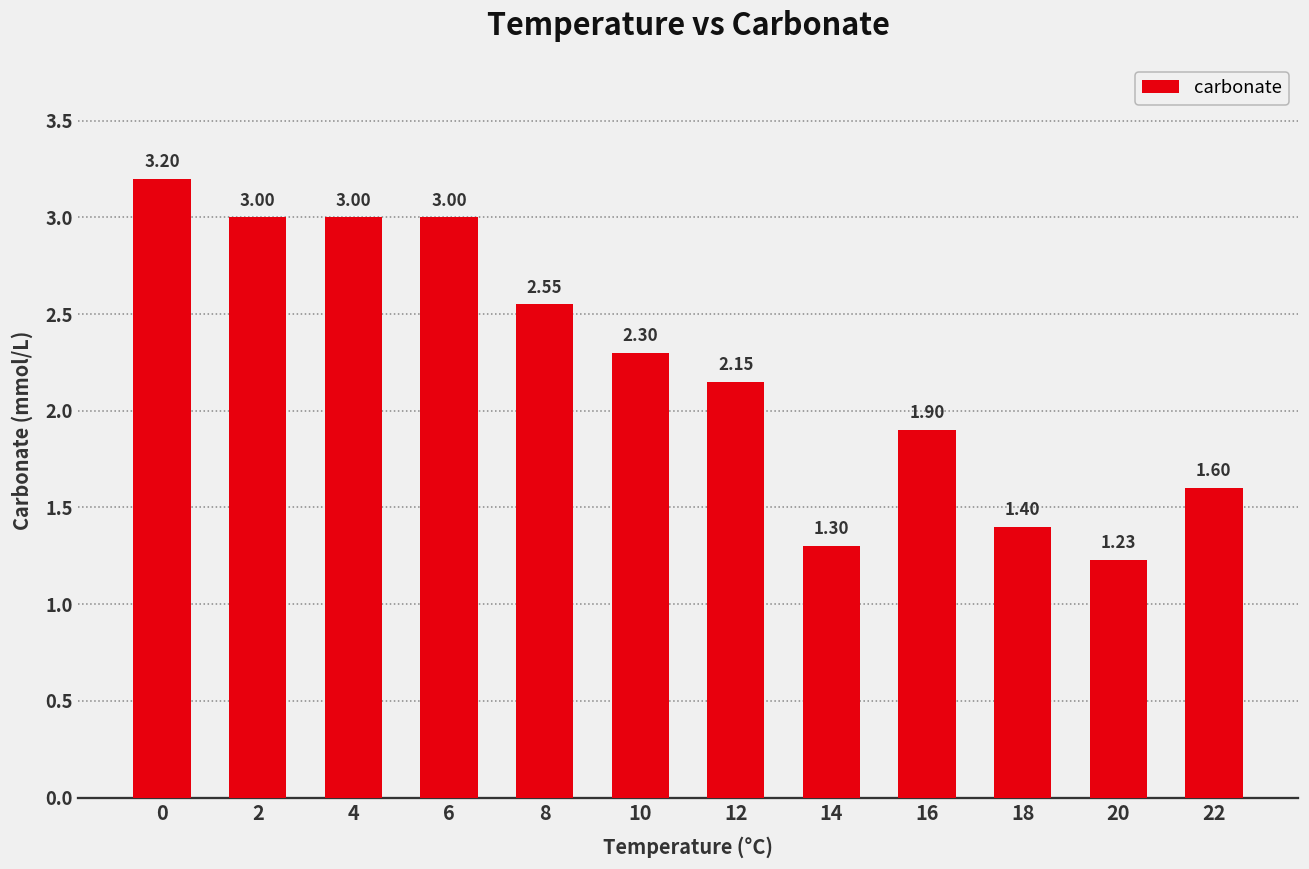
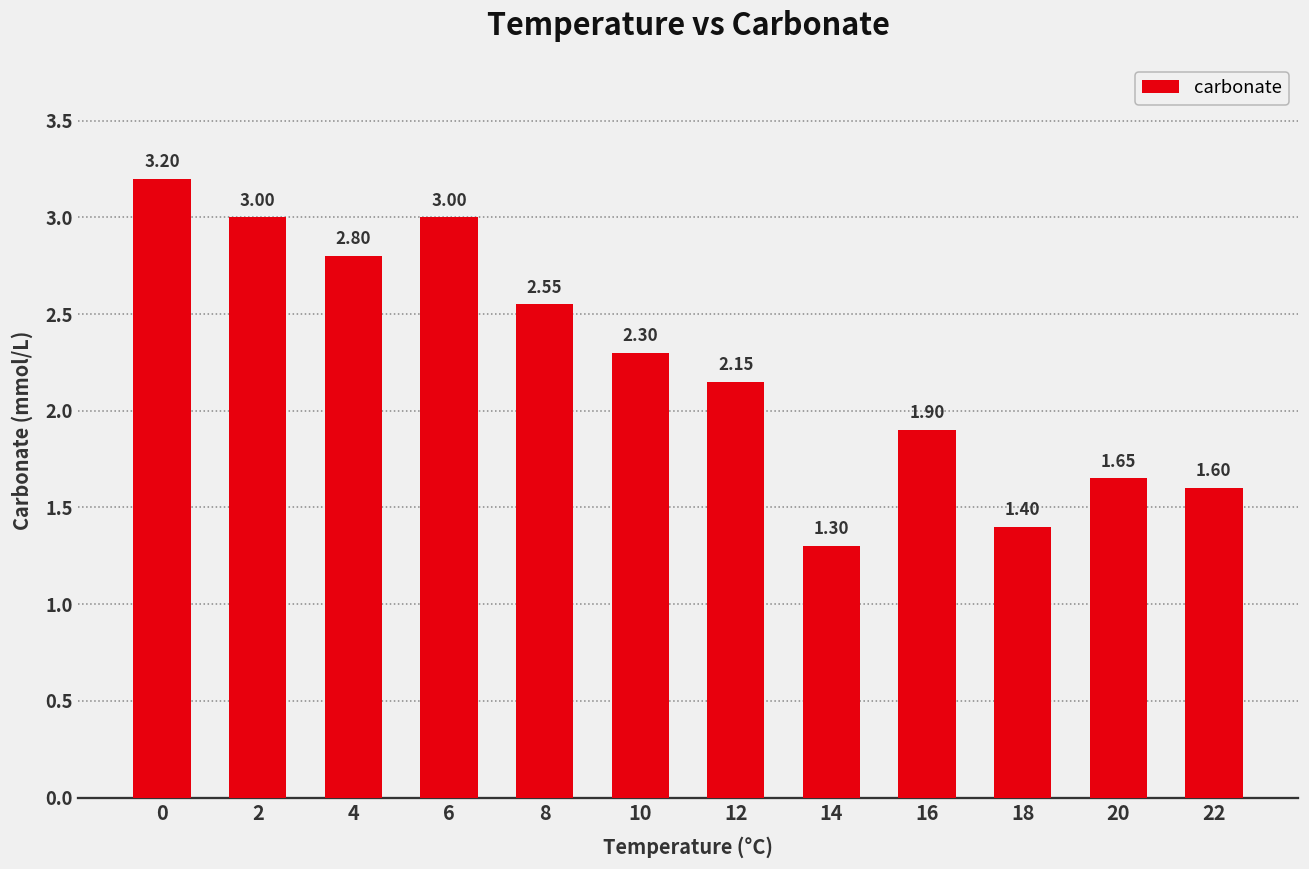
4: 3.00 -> 2.80
20: 1.23 -> 1.65
